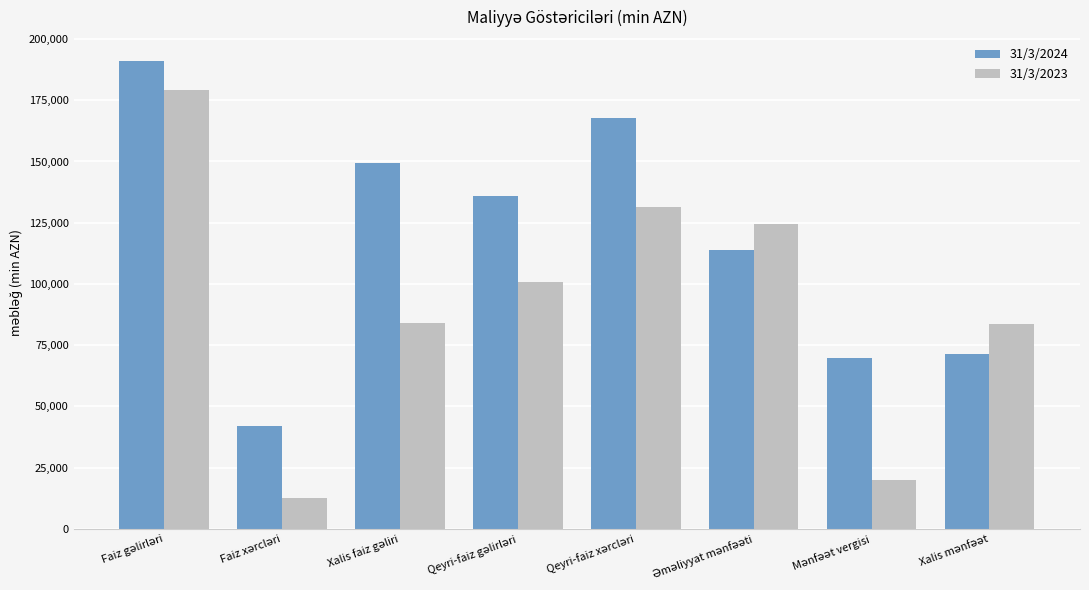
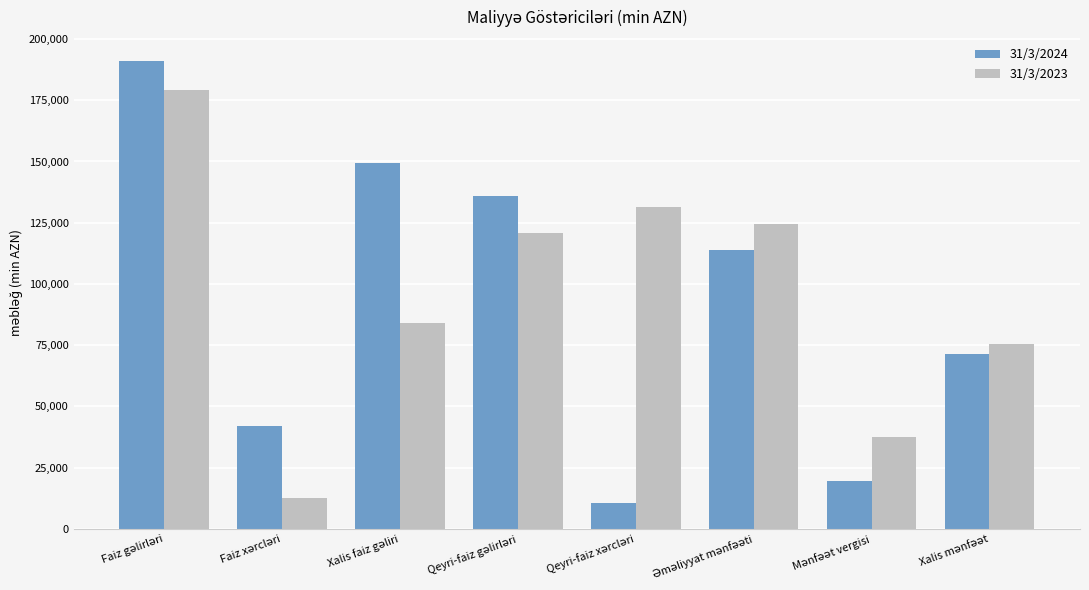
31/3/2023, Qeyri-faiz gəlirləri: 101,000 -> 121,000
31/3/2024, Qeyri-faiz xərcləri: 168,000 -> 11,000
31/3/2024, Mənfəət vergisi: 70,000 -> 20,000
31/3/2023, Mənfəət vergisi: 20,000 -> 37,000
31/3/2023, Xalis mənfəət: 84,000 -> 75,000
